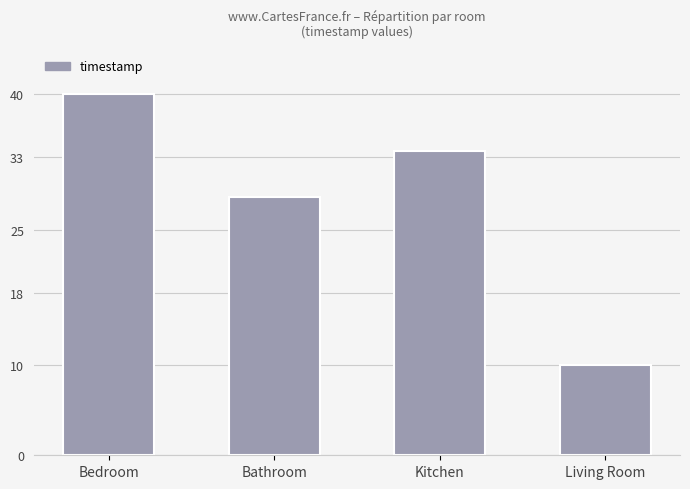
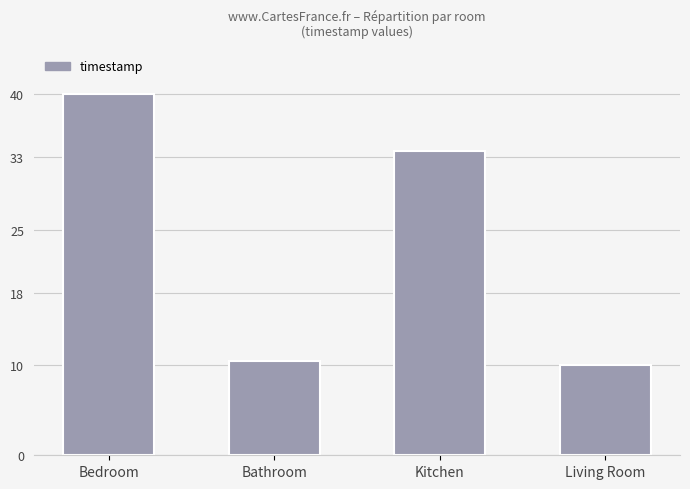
Bathroom: 29 -> 10
